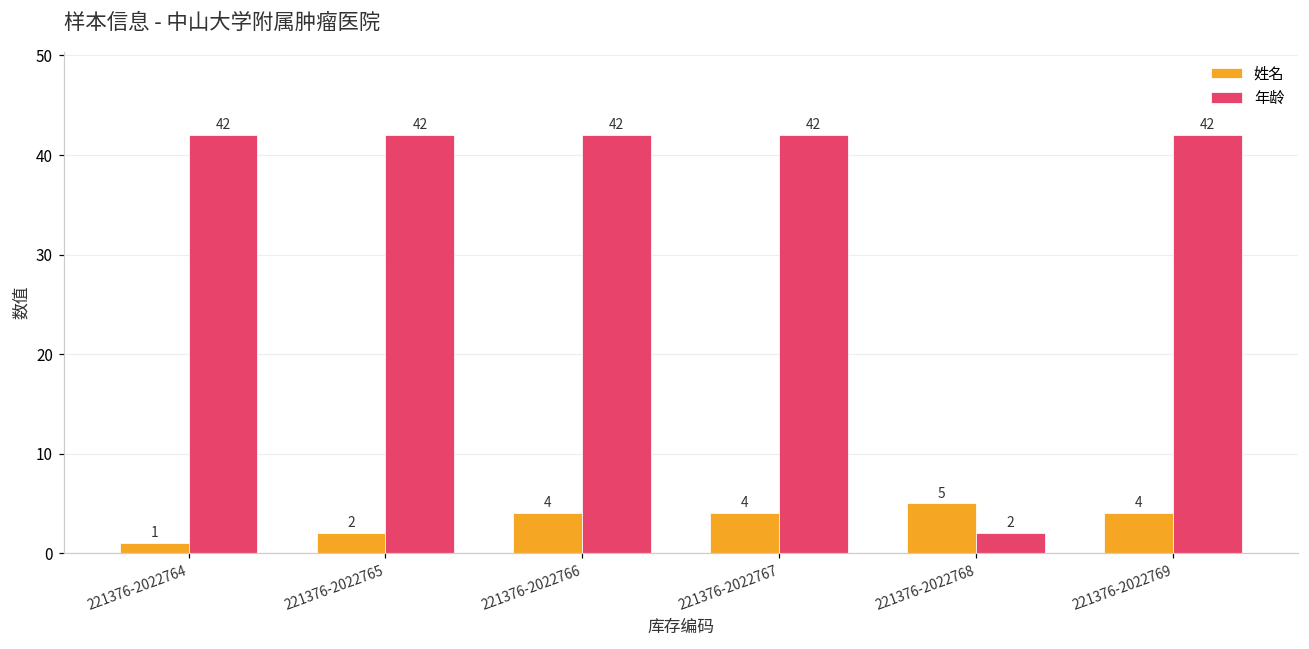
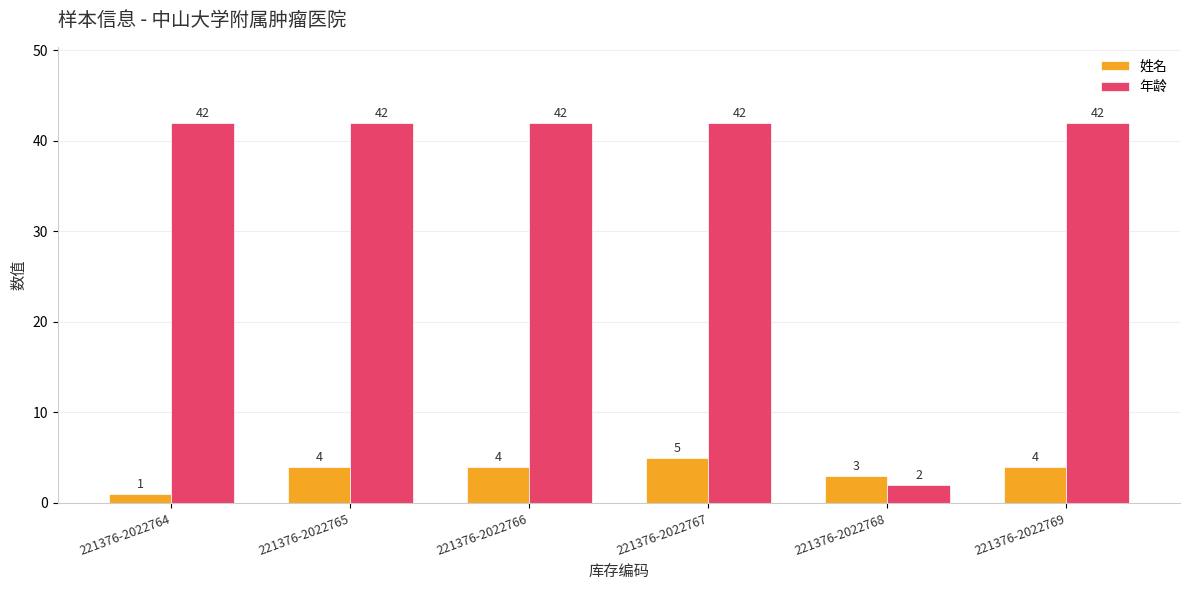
姓名, 221376-2022765: 2 -> 4
姓名, 221376-2022767: 4 -> 5
姓名, 221376-2022768: 5 -> 3
